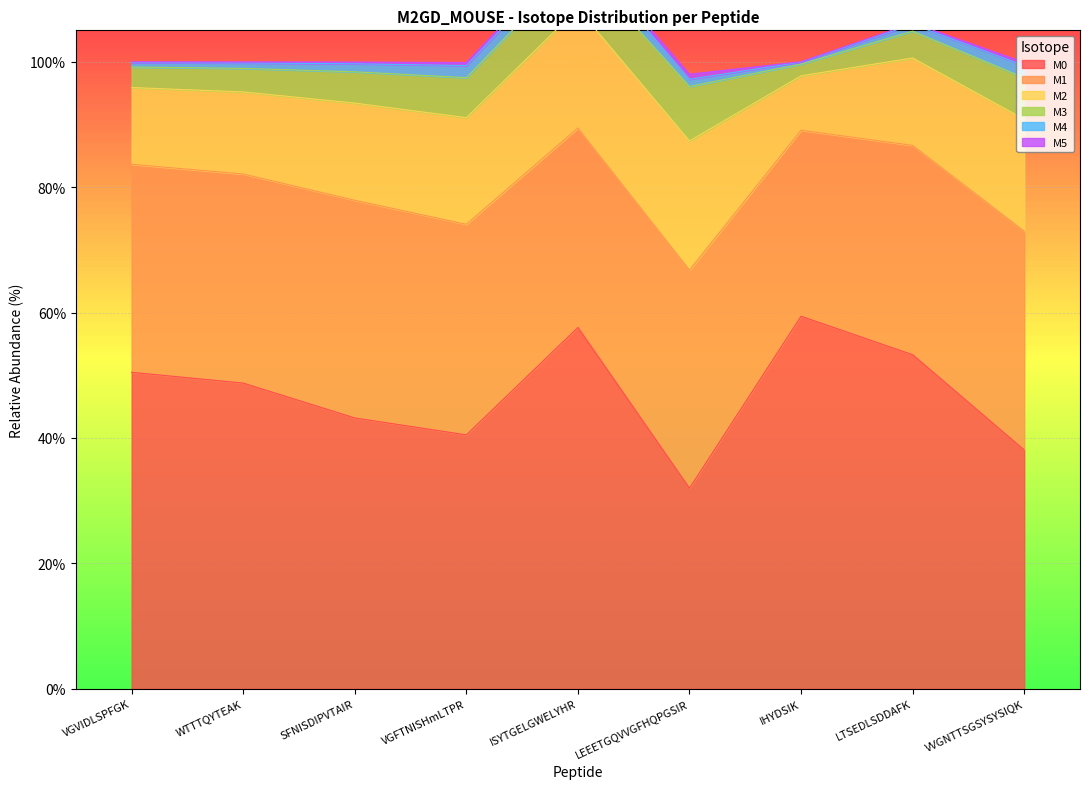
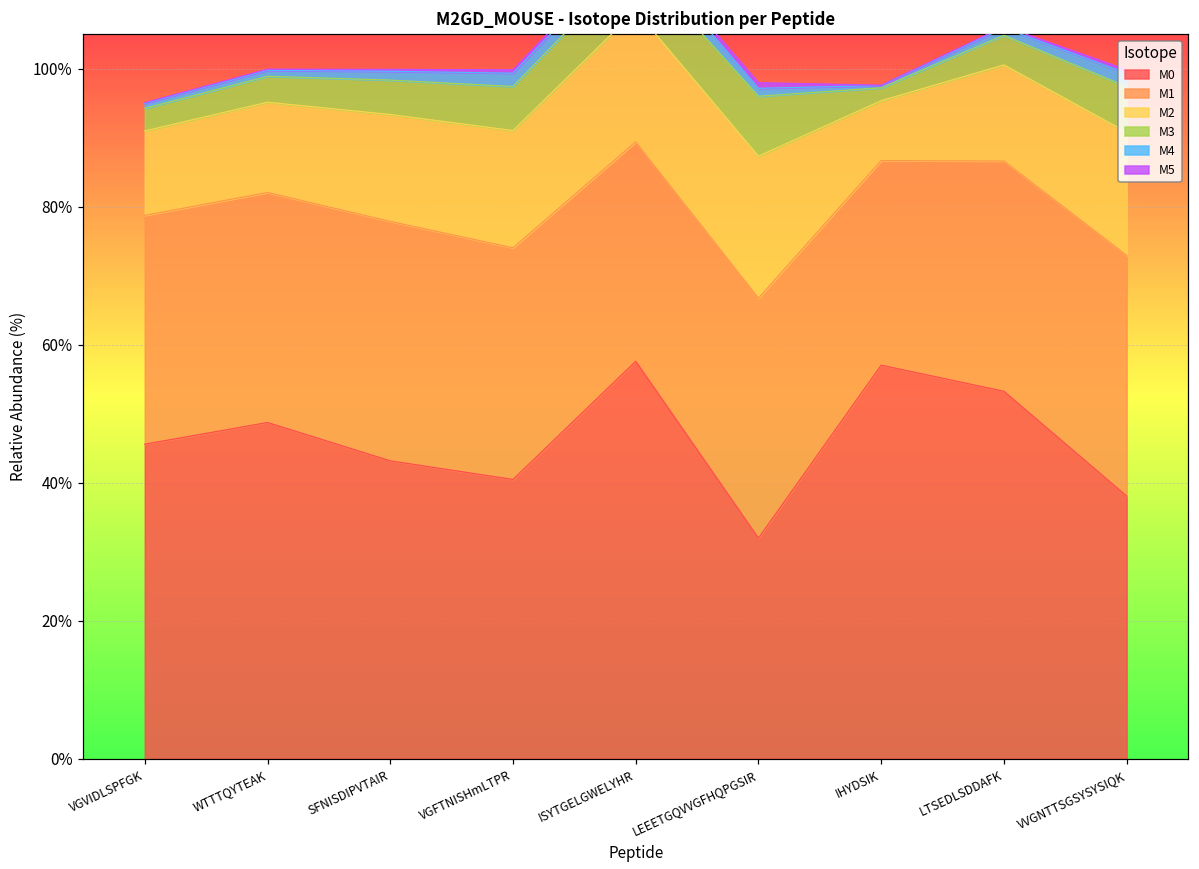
M0, VGVIDLSPFGK: 50% -> 46%
M0, IHYDSIK: 59% -> 57%
